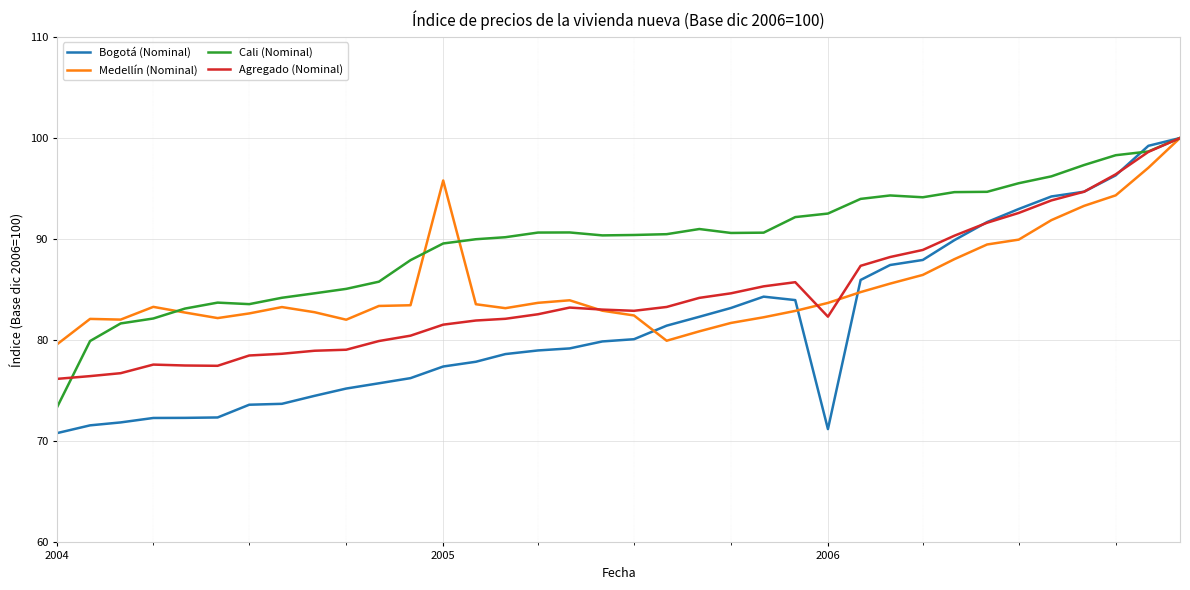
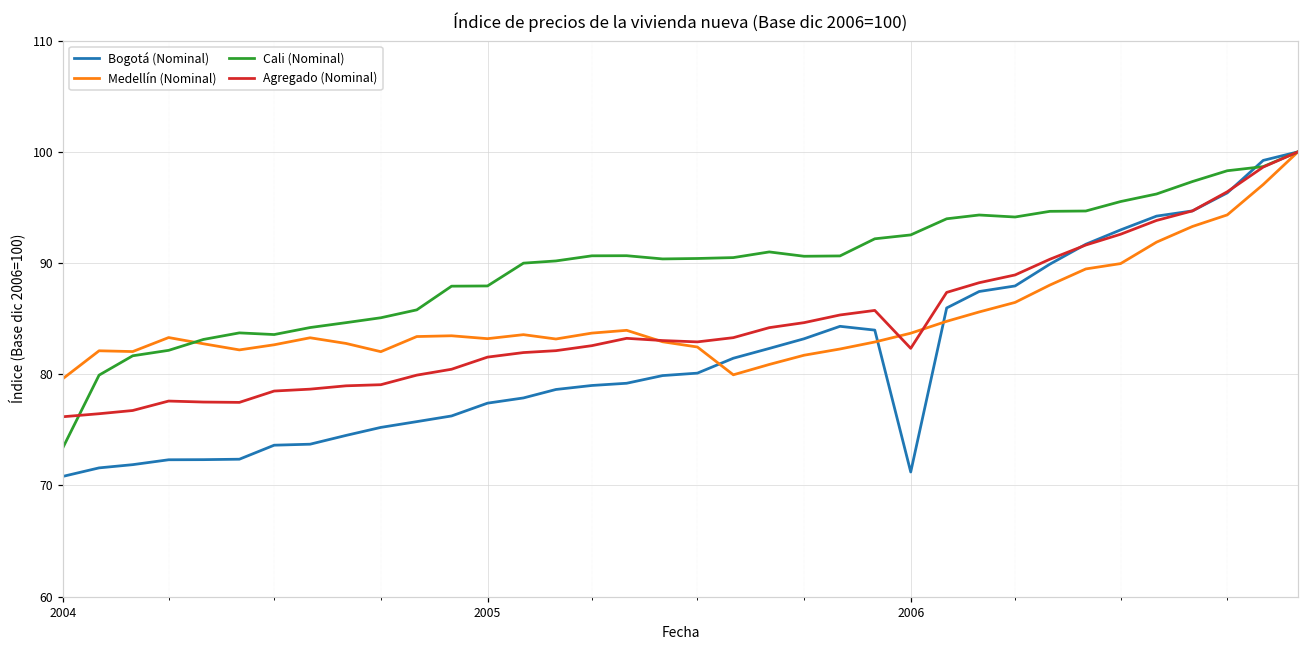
Medellín (Nominal), 2005: 95.8 -> 83.2
Cali (Nominal), 2005: 89.6 -> 87.9
